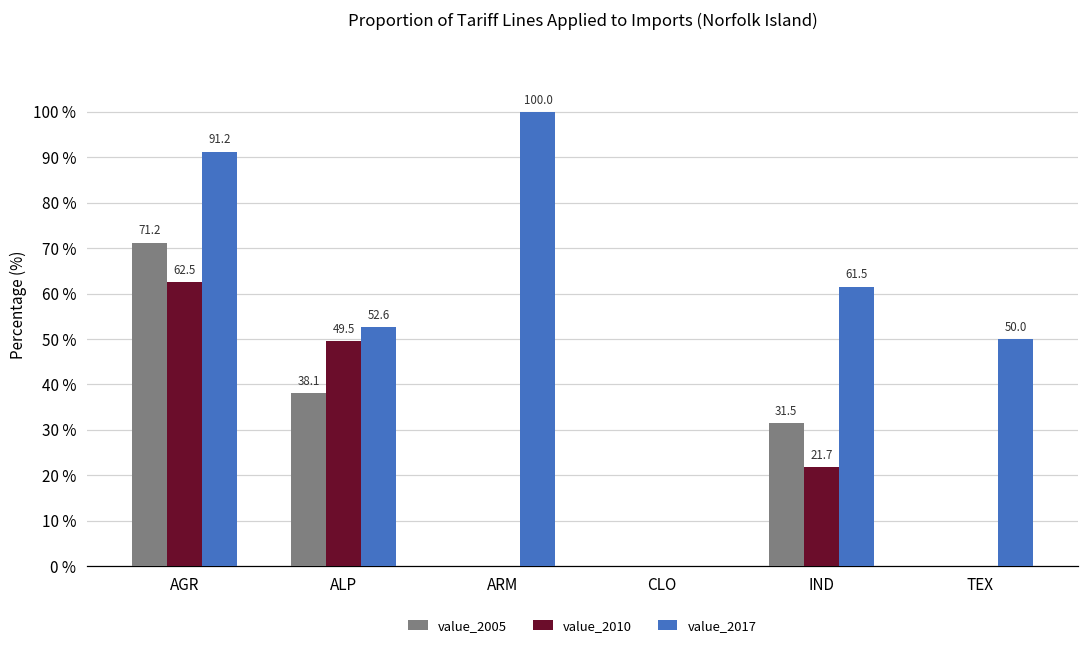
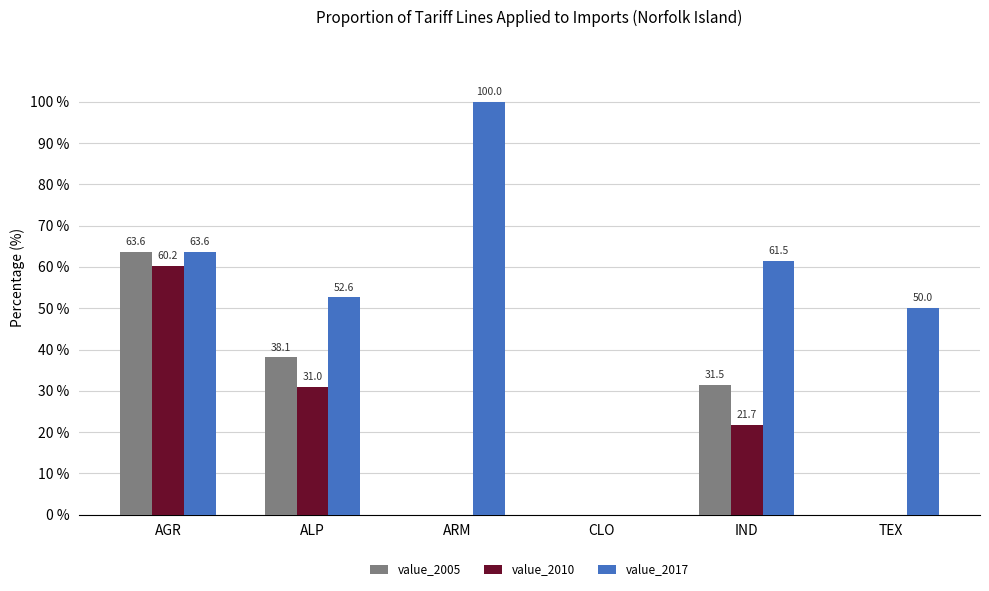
value_2005, AGR: 71.2 -> 63.6
value_2010, AGR: 62.5 -> 60.2
value_2017, AGR: 91.2 -> 63.6
value_2010, ALP: 49.5 -> 31.0
